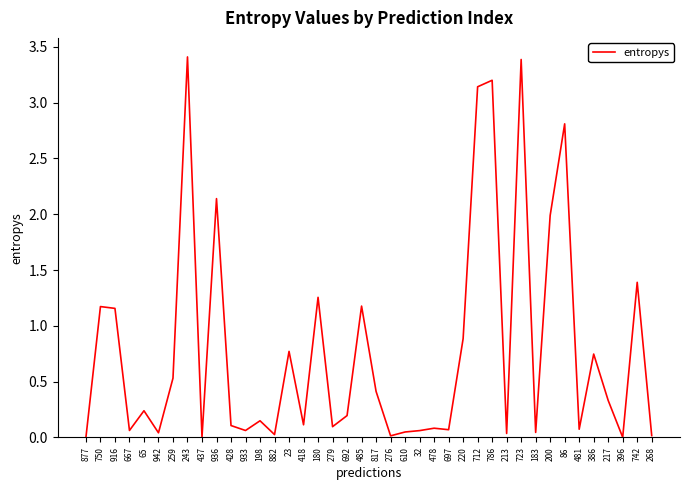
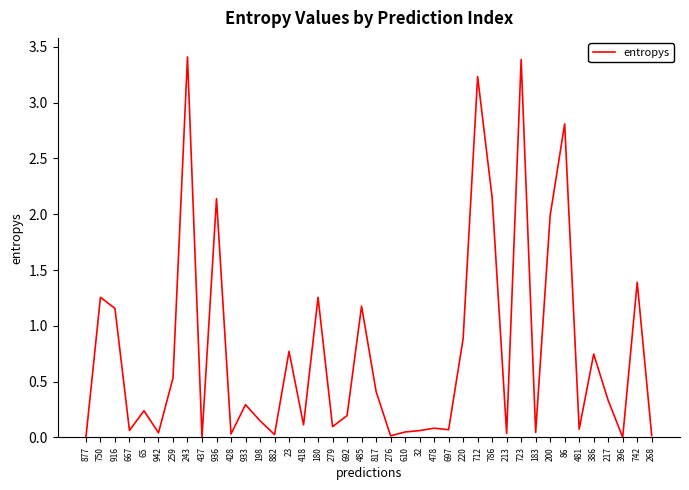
750: 1.17 -> 1.26
428: 0.11 -> 0.03
933: 0.06 -> 0.29
712: 3.14 -> 3.23
786: 3.20 -> 2.15
